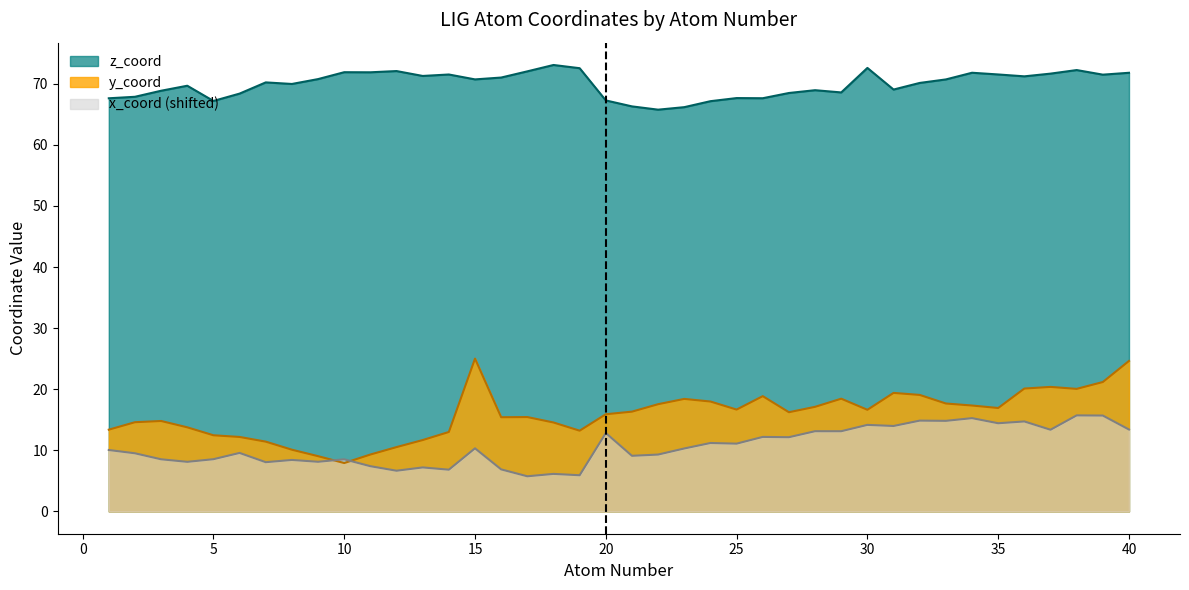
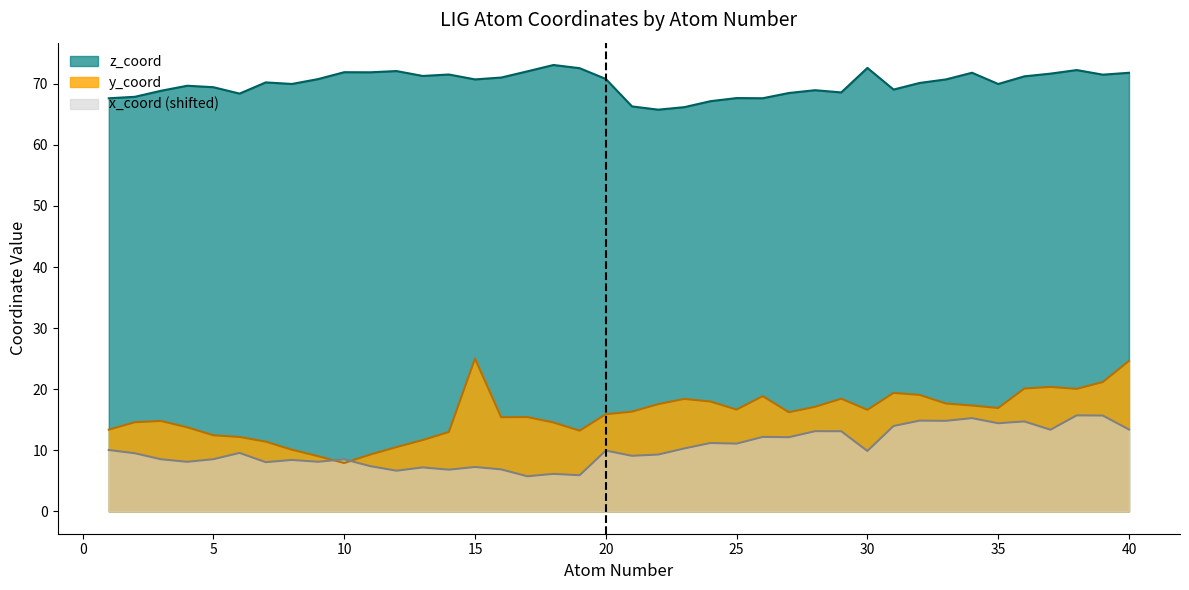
z_coord, 5: 67 -> 69
x_coord (shifted), 15: 10 -> 7
z_coord, 20: 67 -> 71
x_coord (shifted), 20: 13 -> 10
x_coord (shifted), 30: 14 -> 10
z_coord, 35: 72 -> 70
